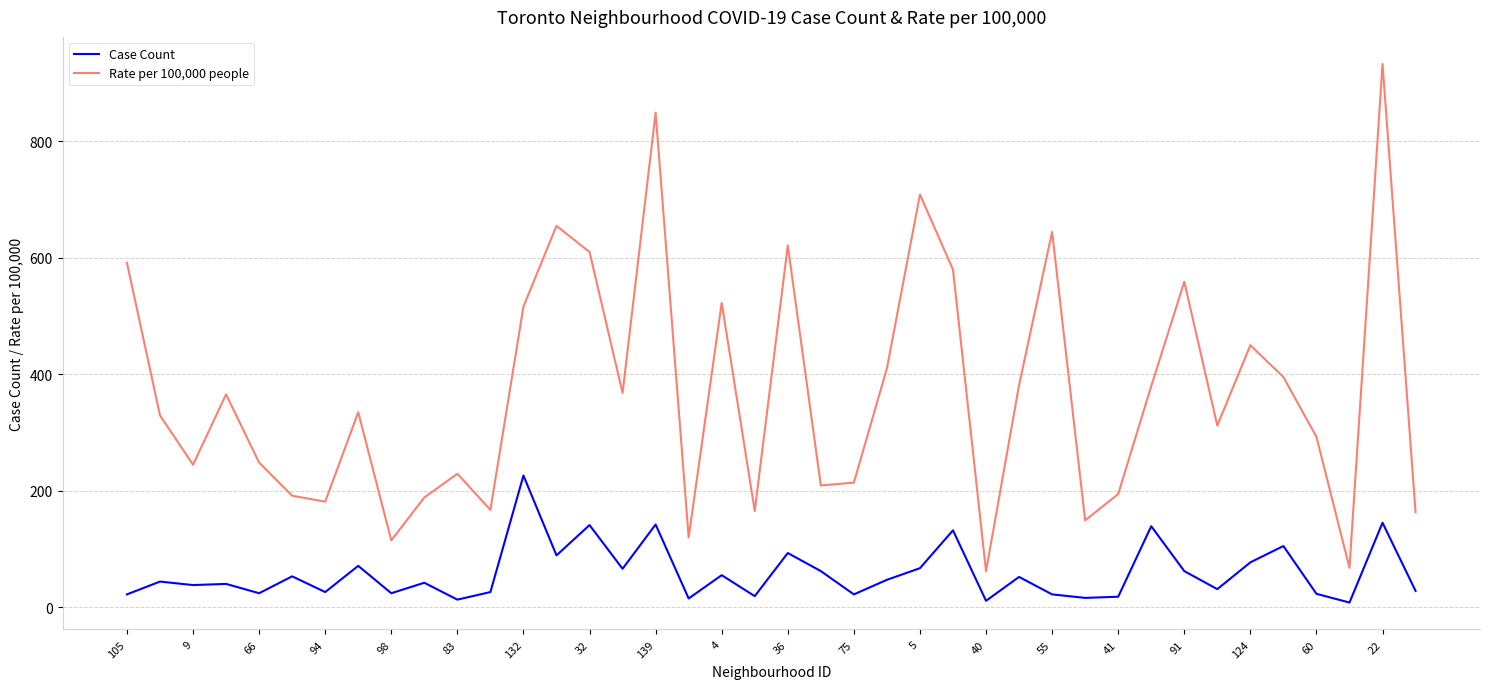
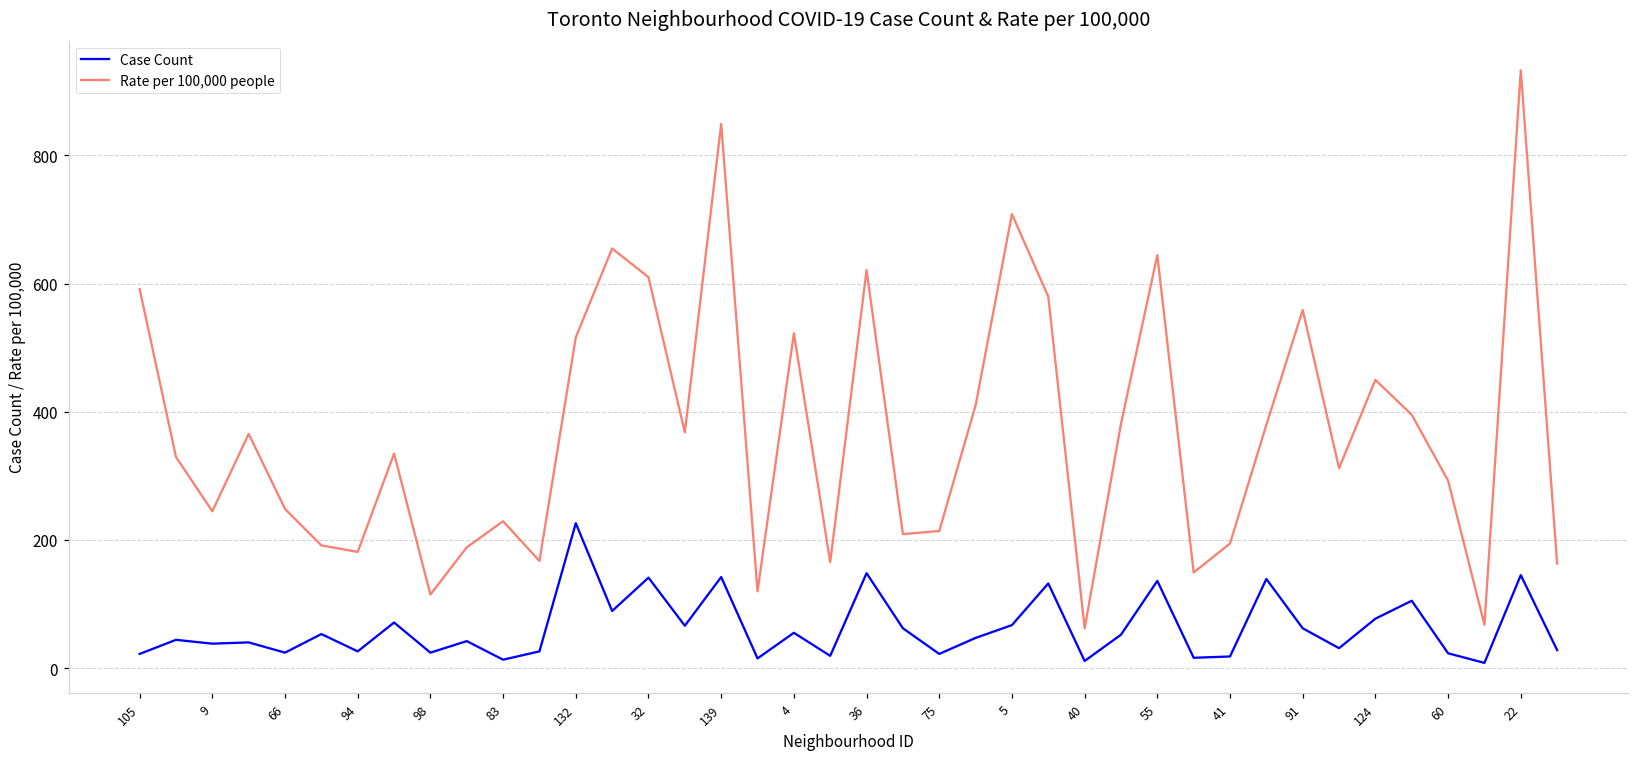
Case Count, 36: 90 -> 150
Case Count, 55: 20 -> 140
